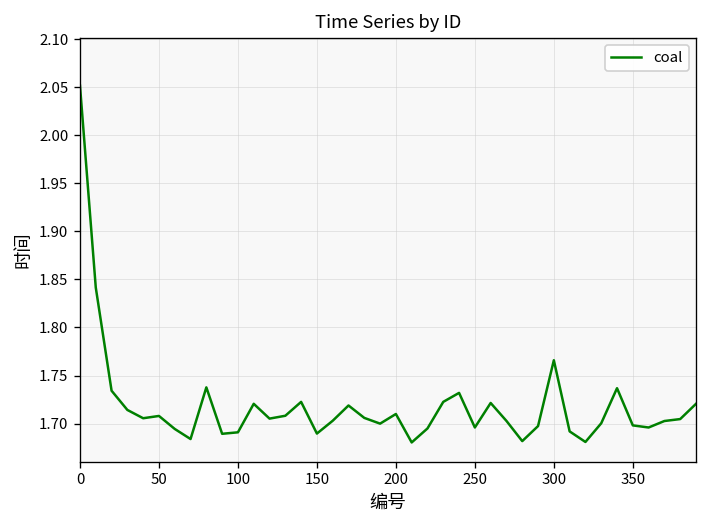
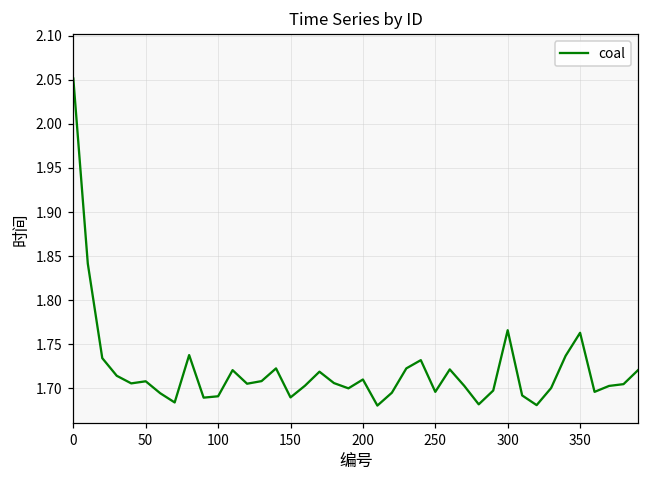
350: 1.70 -> 1.76
